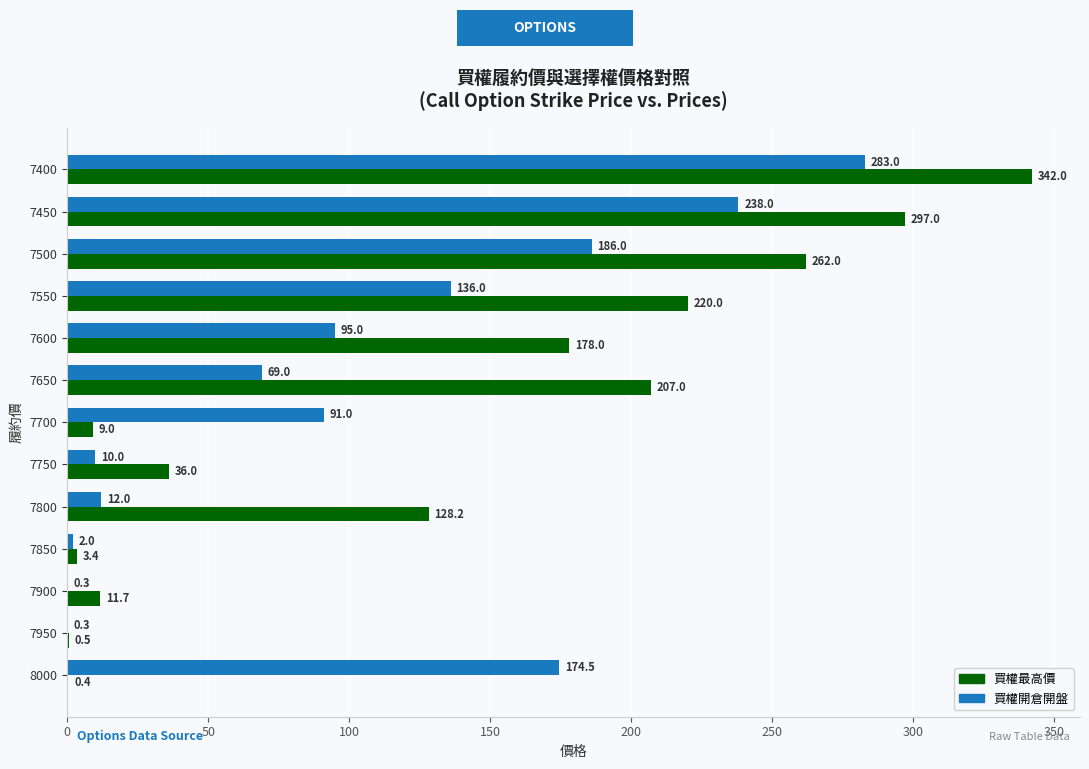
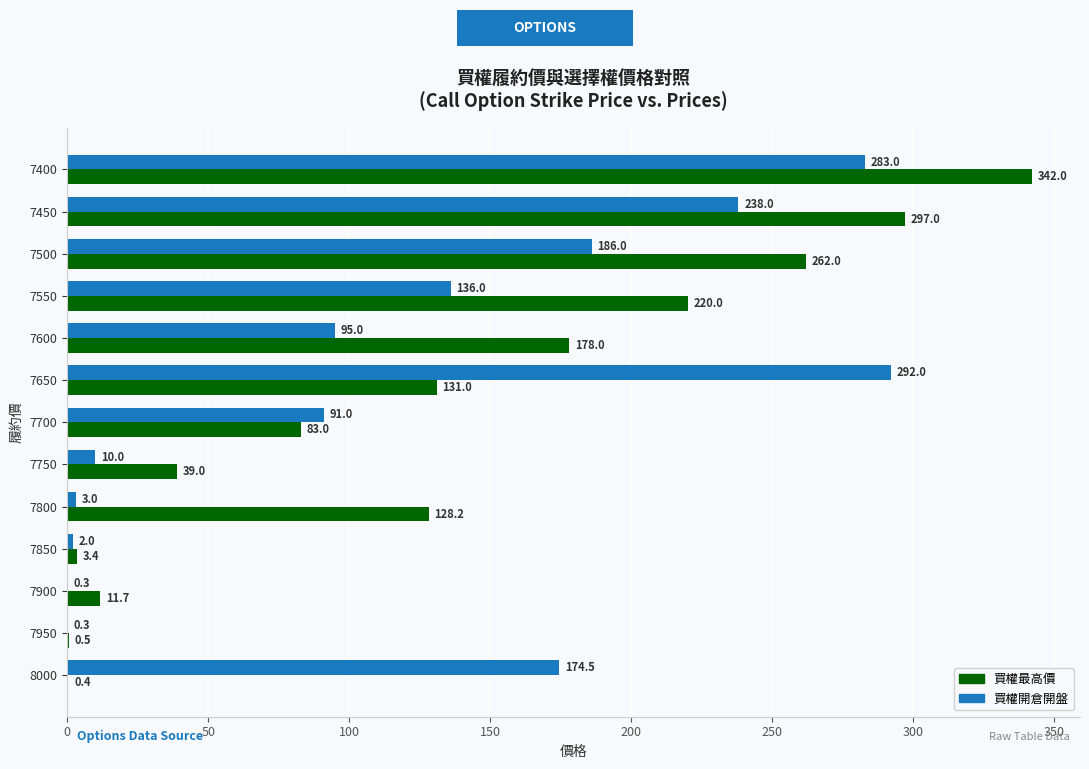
買權開倉開盤, 7650: 69.0 -> 292.0
買權最高價, 7650: 207.0 -> 131.0
買權最高價, 7700: 9.0 -> 83.0
買權最高價, 7750: 36.0 -> 39.0
買權開倉開盤, 7800: 12.0 -> 3.0
